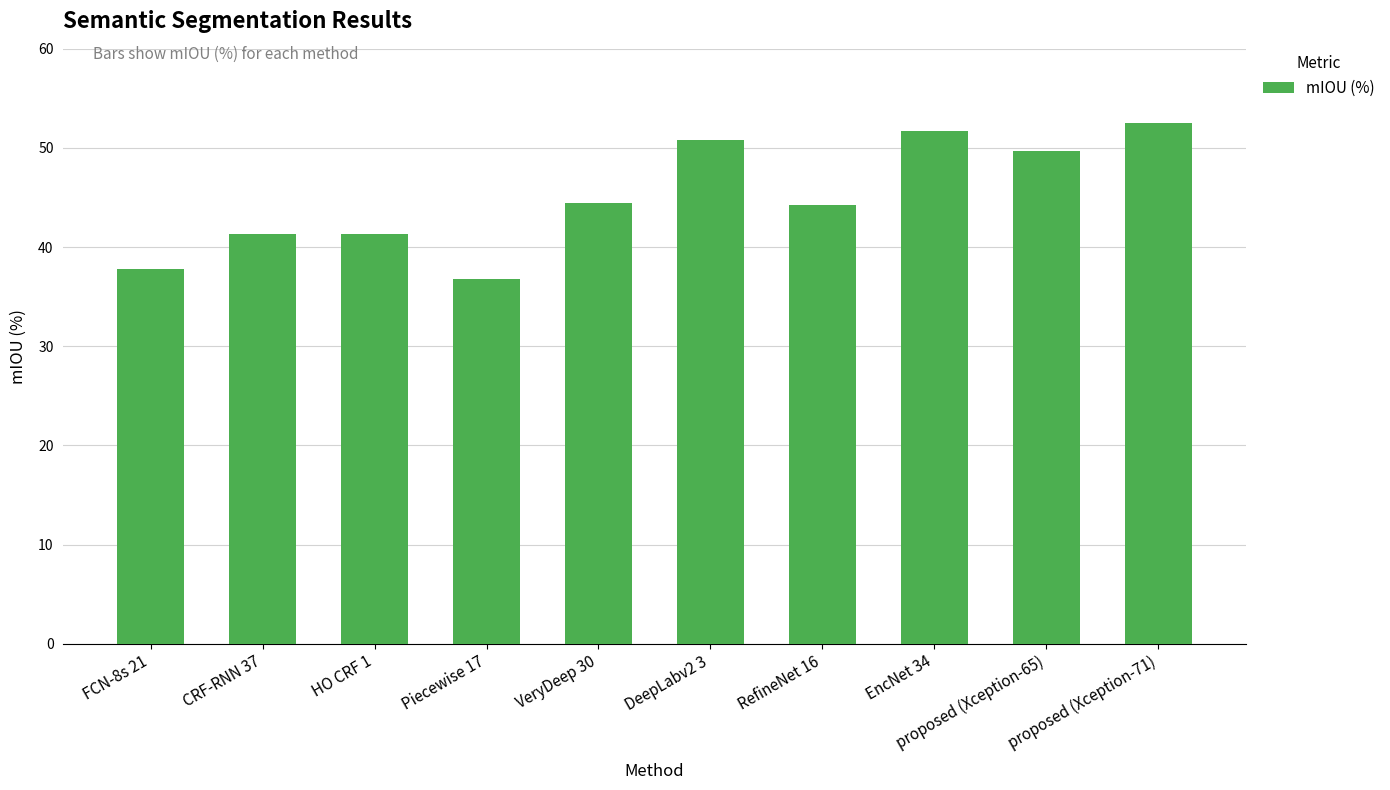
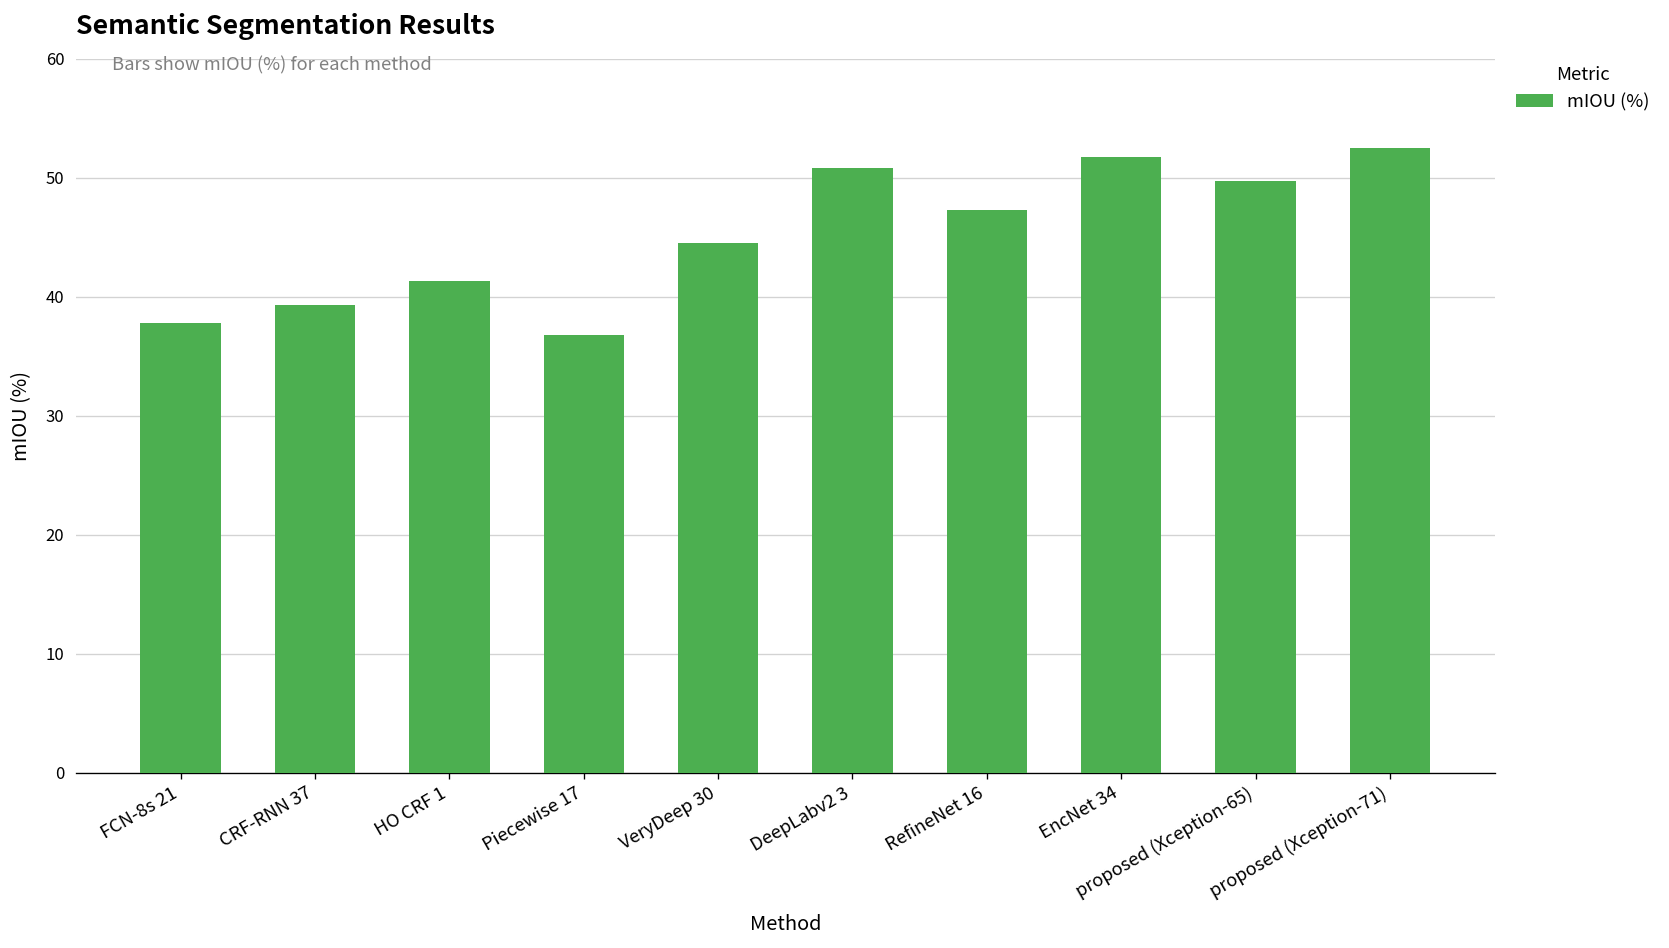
CRF-RNN 37: 41 -> 39
RefineNet 16: 44 -> 47
